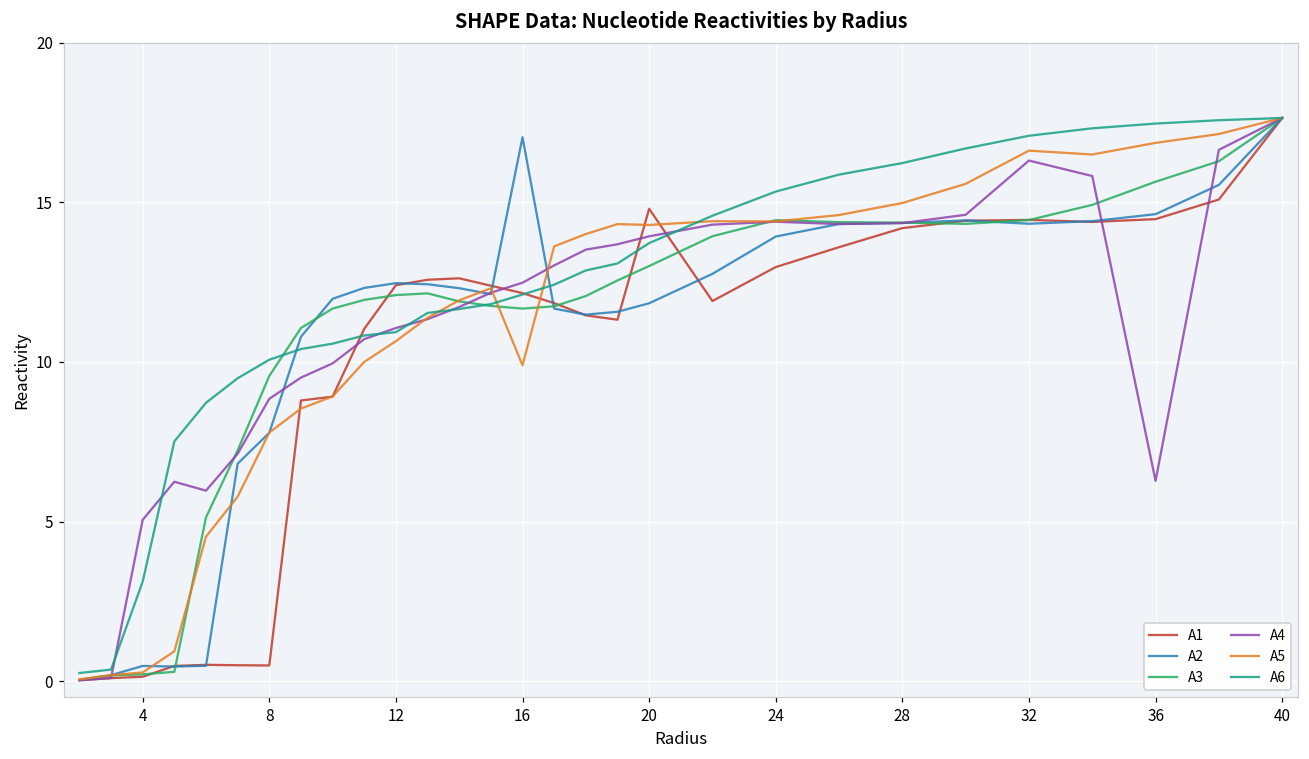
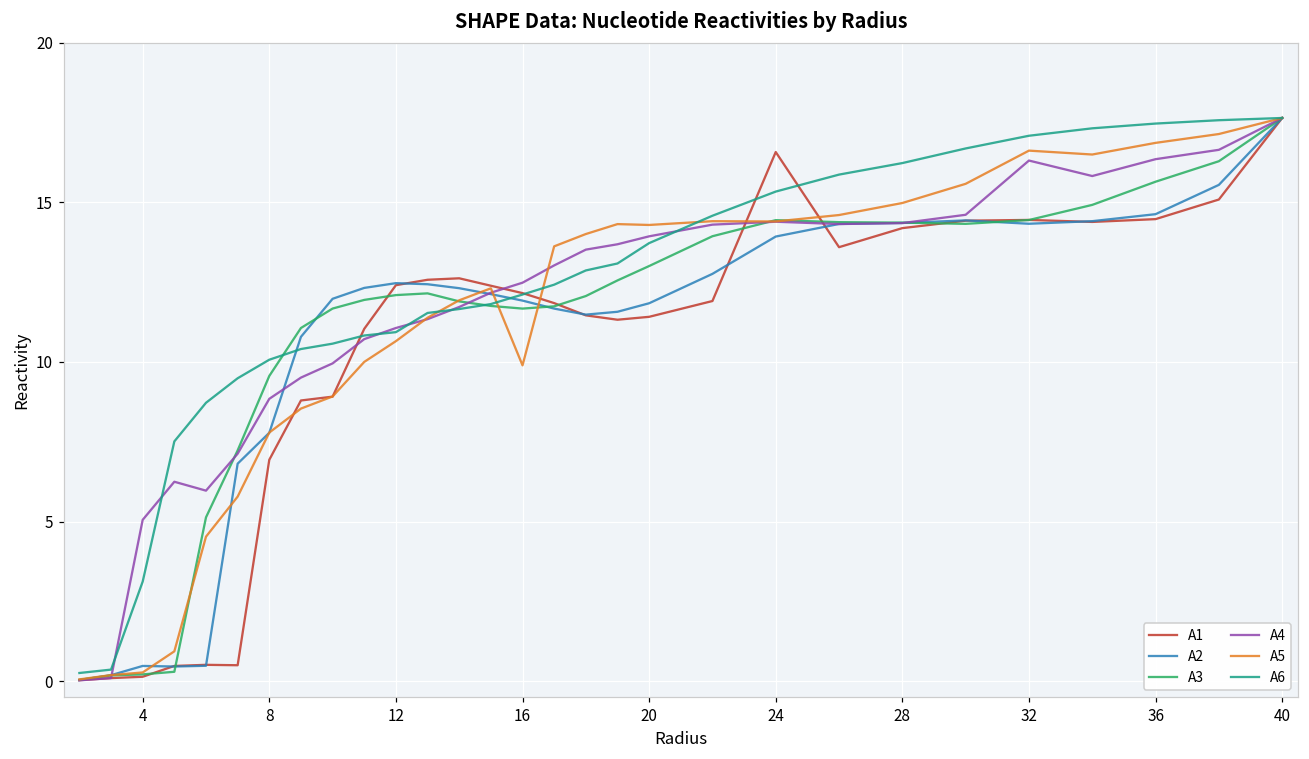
A1, 8: 0.5 -> 6.9
A2, 16: 17.0 -> 11.9
A1, 20: 14.8 -> 11.4
A1, 24: 13.0 -> 16.6
A4, 36: 6.3 -> 16.4
